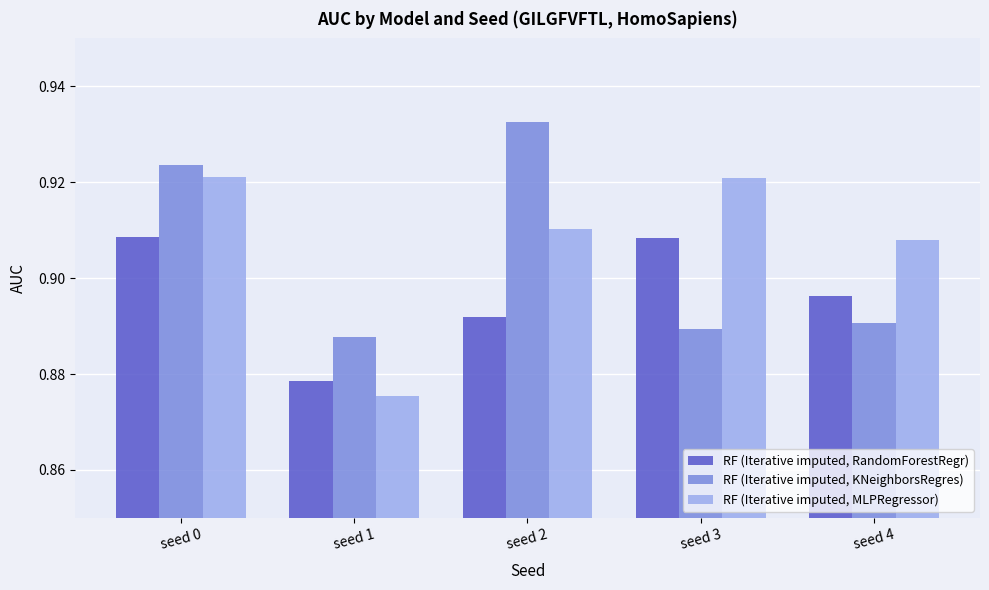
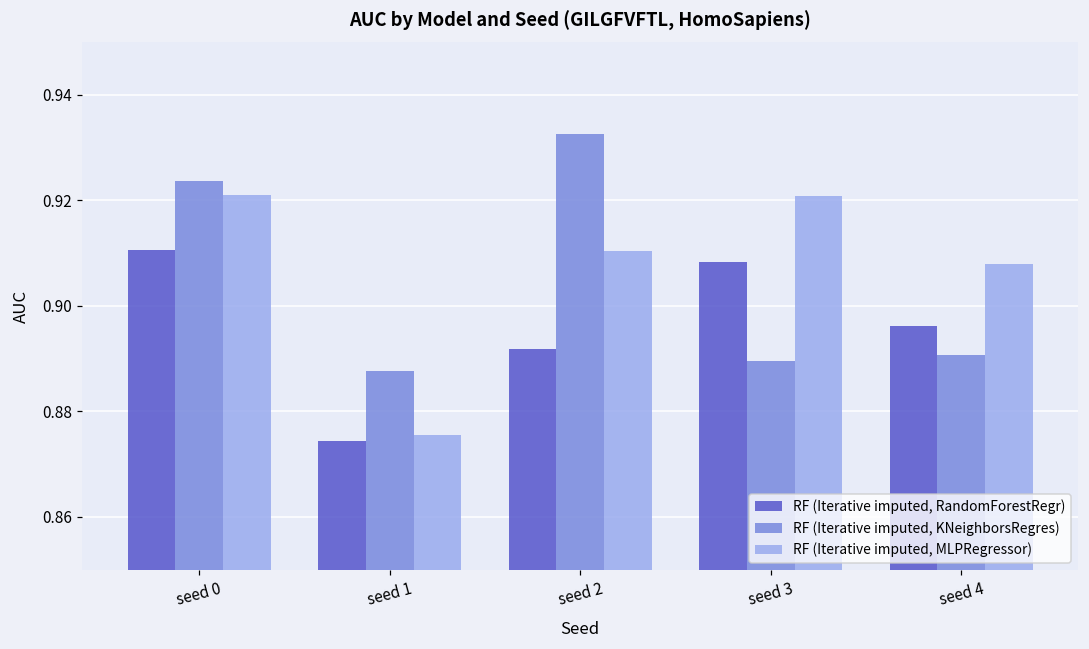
RF (Iterative imputed, RandomForestRegr), seed 0: 0.909 -> 0.911
RF (Iterative imputed, RandomForestRegr), seed 1: 0.878 -> 0.874
